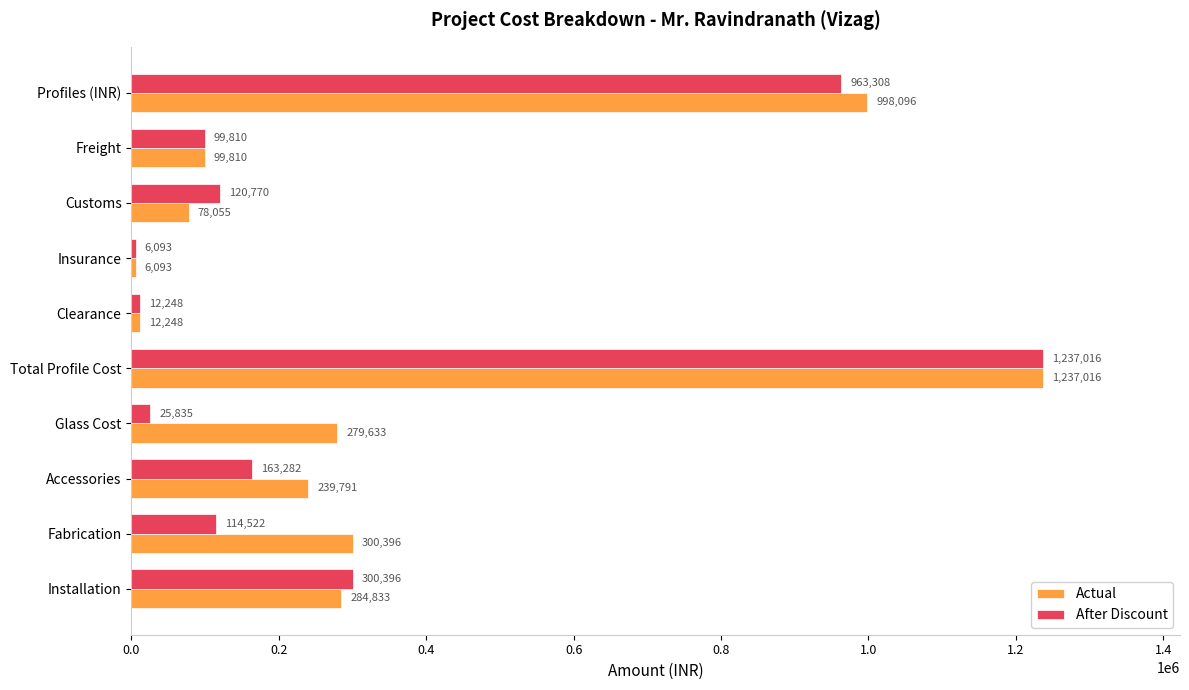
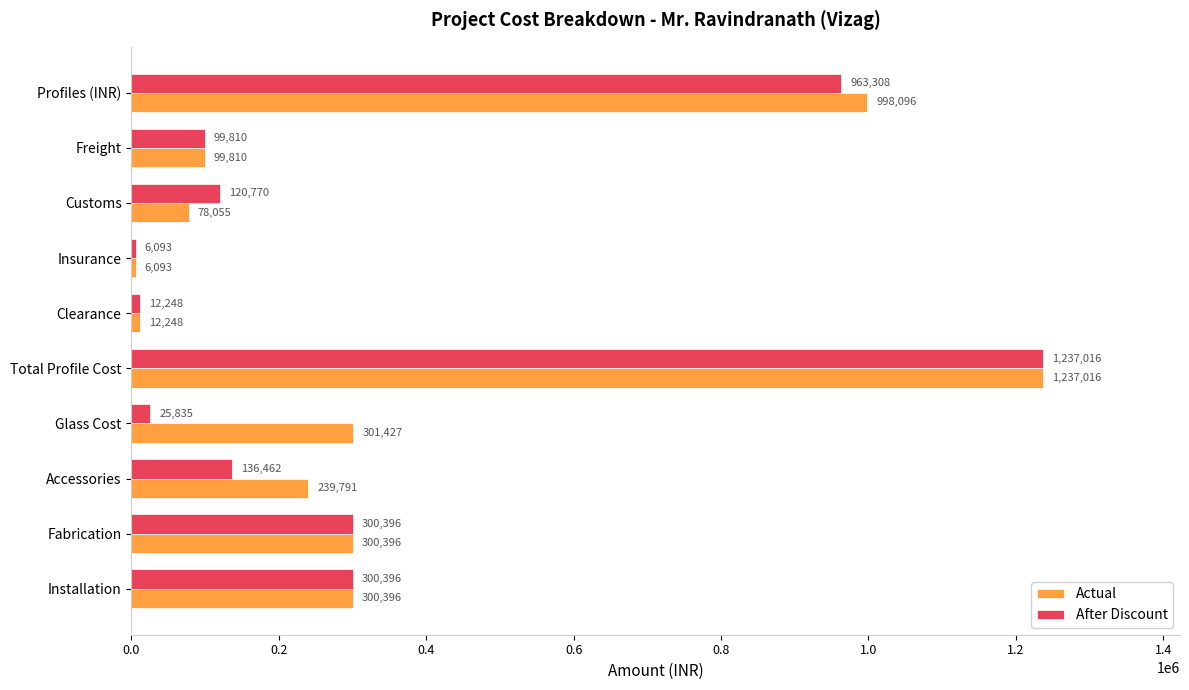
Actual, Glass Cost: 279,633 -> 301,427
After Discount, Accessories: 163,282 -> 136,462
After Discount, Fabrication: 114,522 -> 300,396
Actual, Installation: 284,833 -> 300,396
